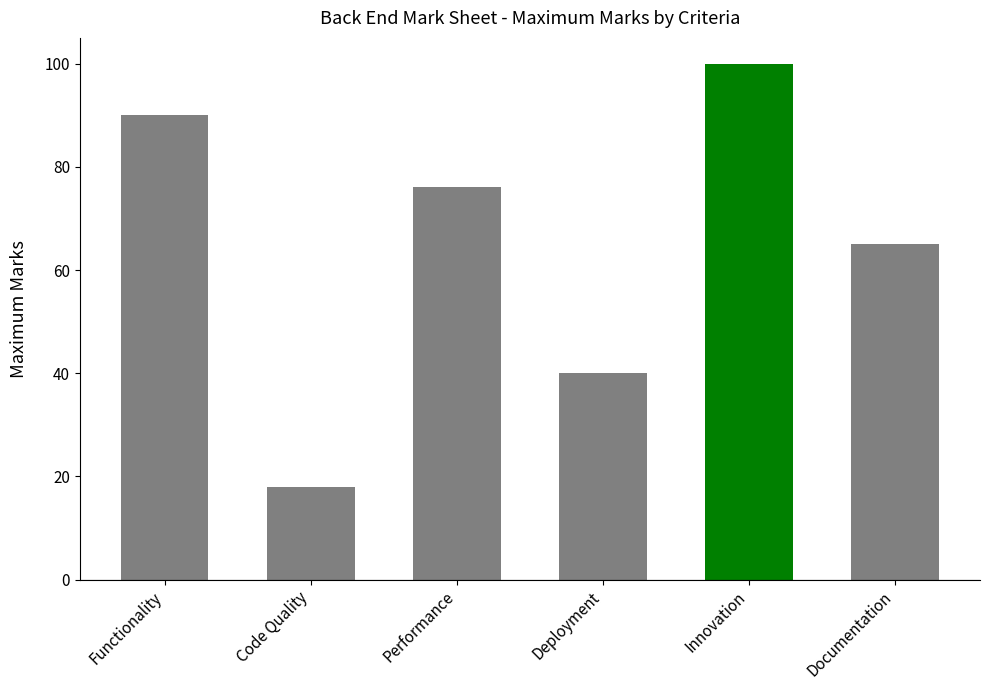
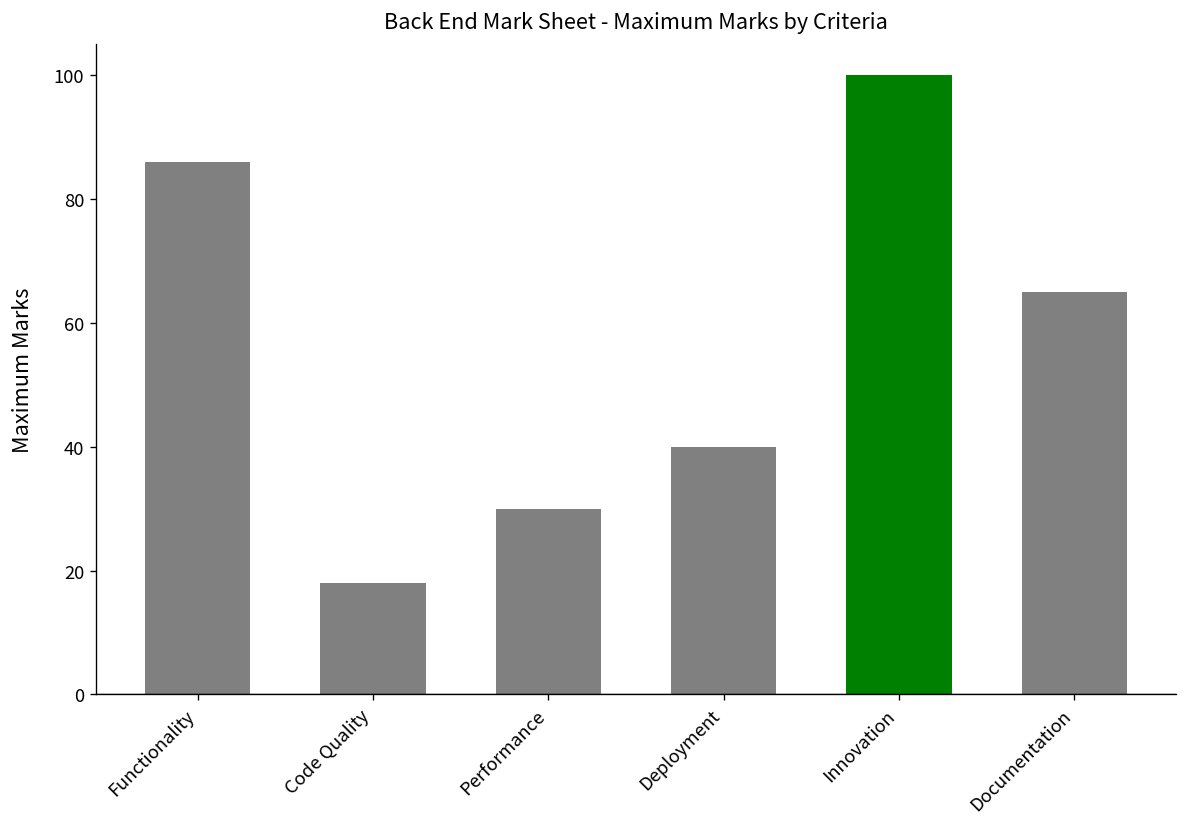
Functionality: 90 -> 86
Performance: 76 -> 30
